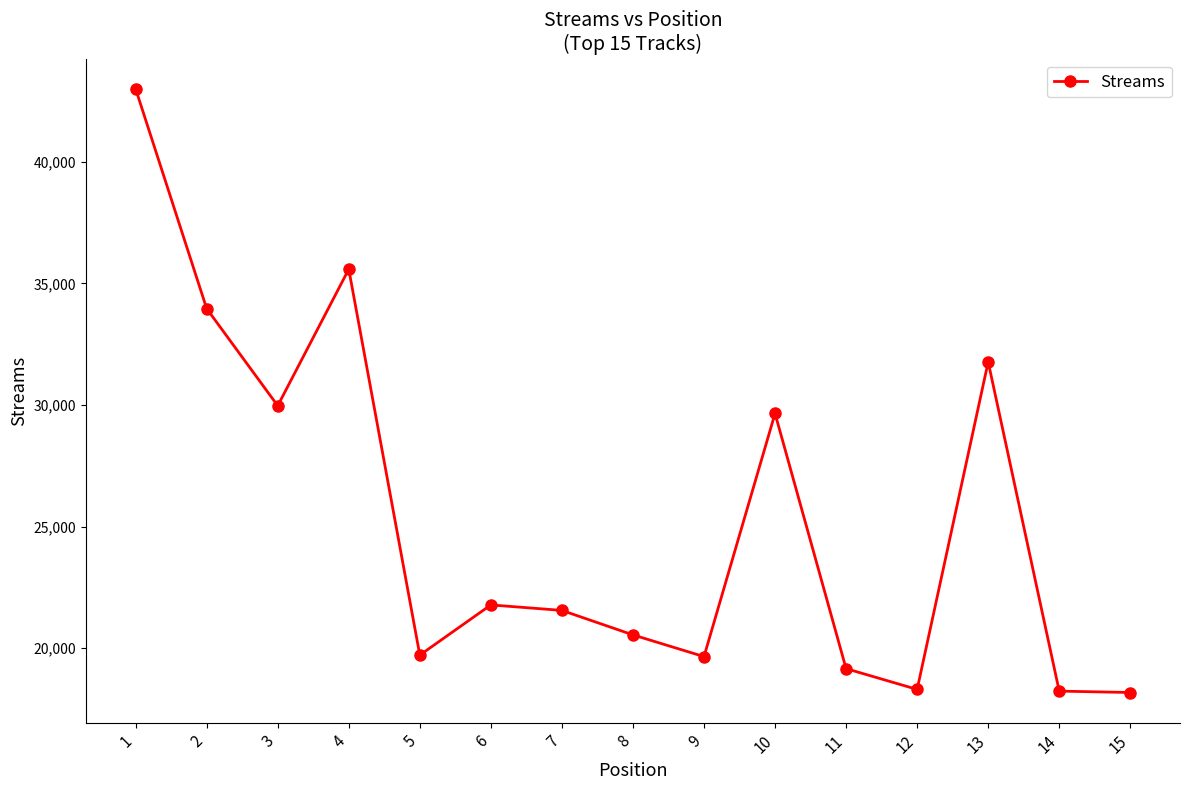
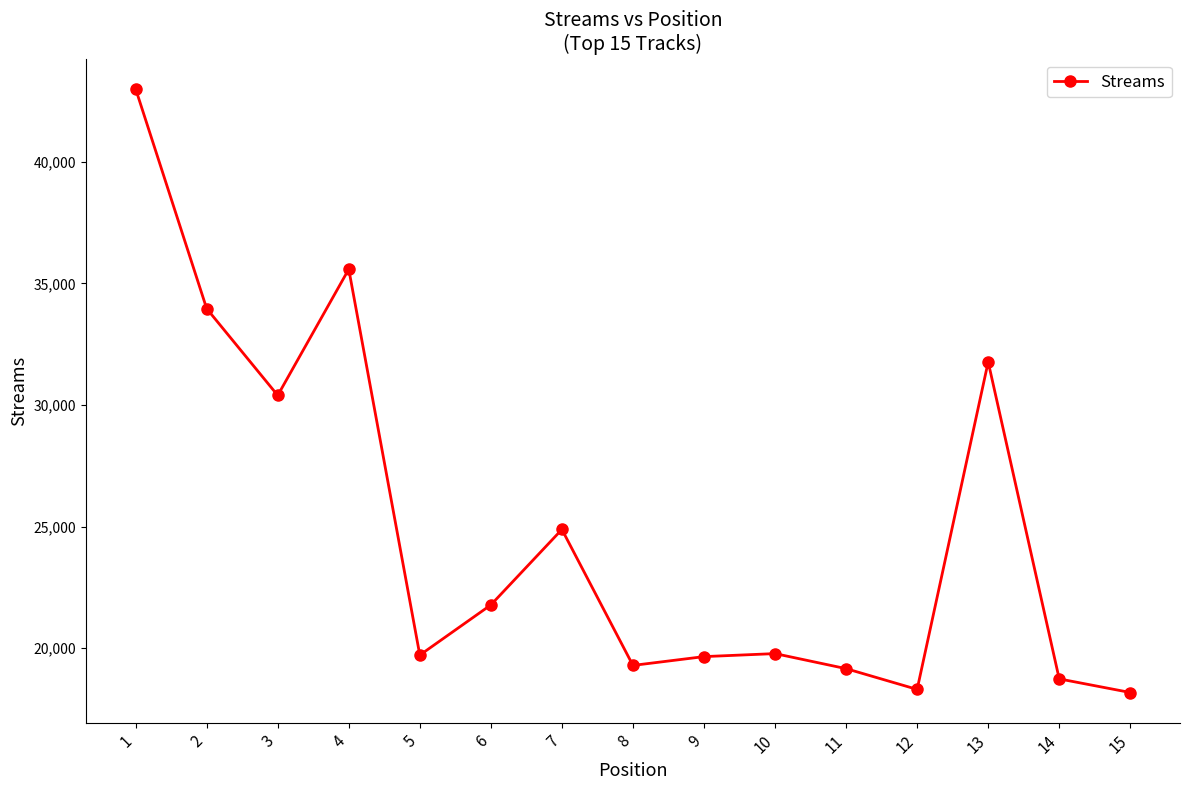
3: 30,000 -> 30,400
7: 21,600 -> 24,900
8: 20,500 -> 19,300
10: 29,700 -> 19,800
14: 18,200 -> 18,700
